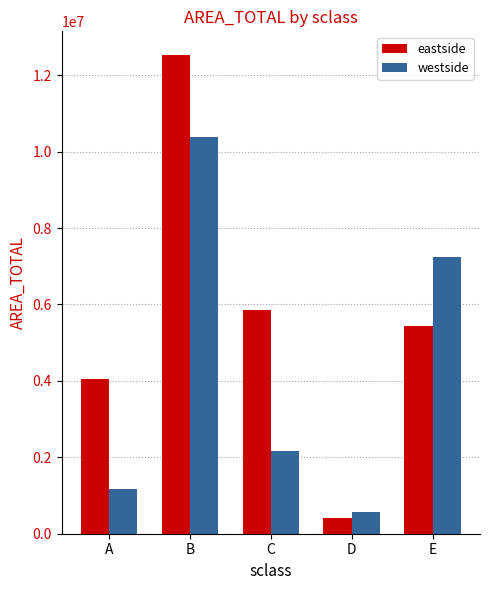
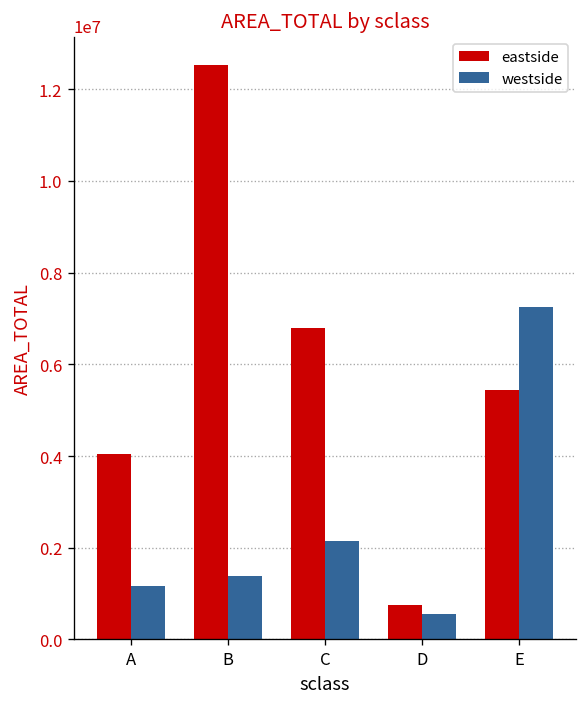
westside, B: 10400000 -> 1400000
eastside, C: 5900000 -> 6800000
eastside, D: 400000 -> 700000
